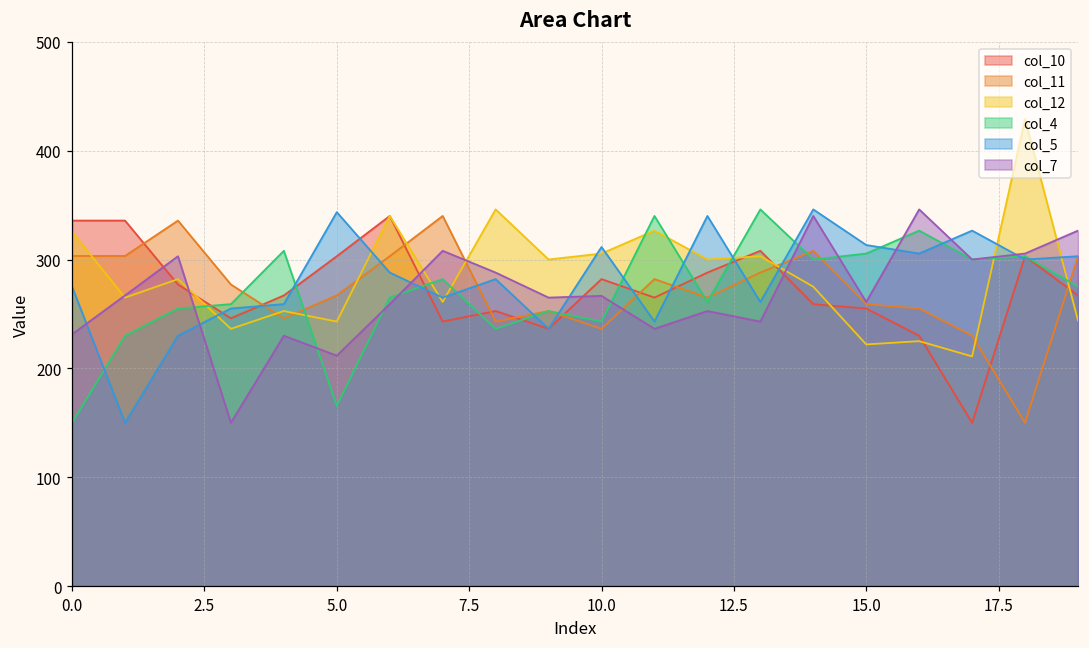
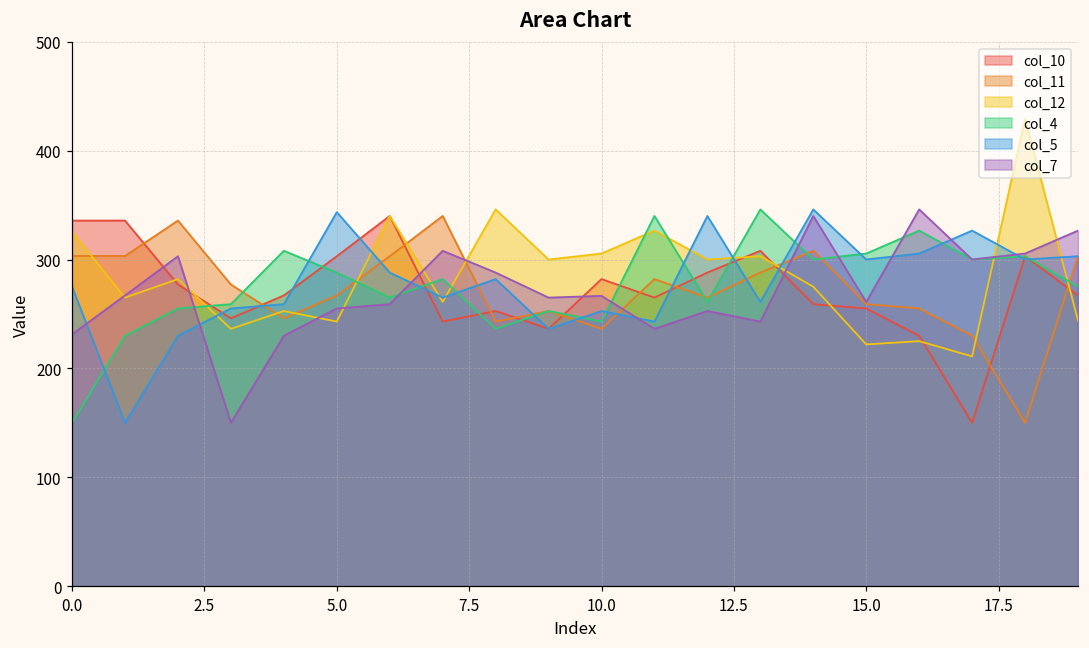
col_4, 5.0: 170 -> 290
col_7, 5.0: 210 -> 260
col_5, 10.0: 310 -> 250
col_5, 15.0: 310 -> 300
